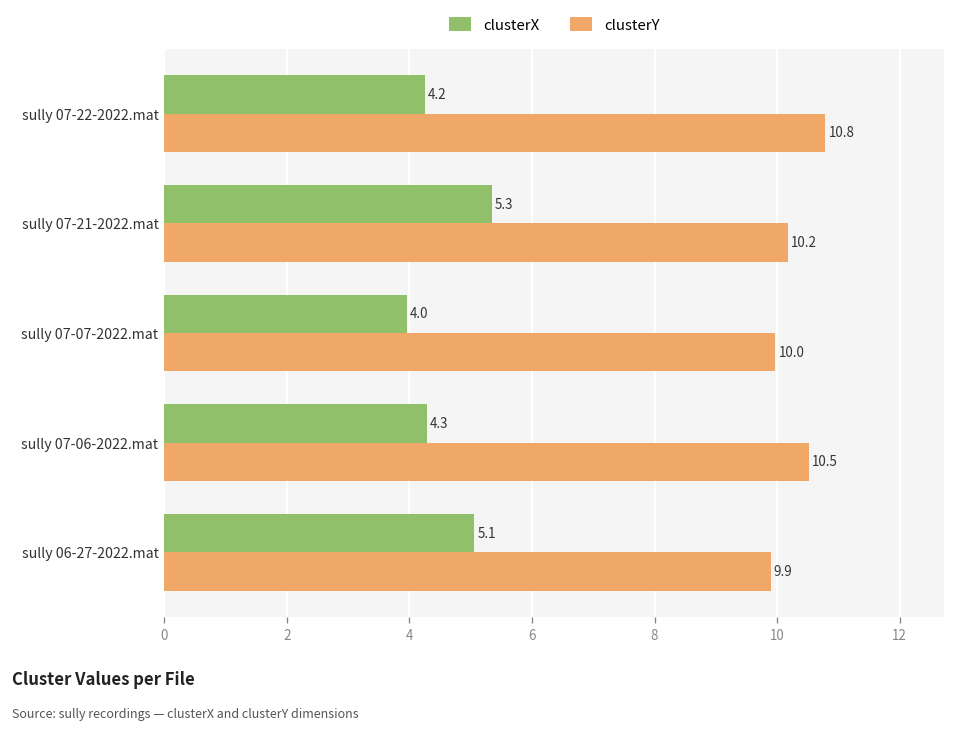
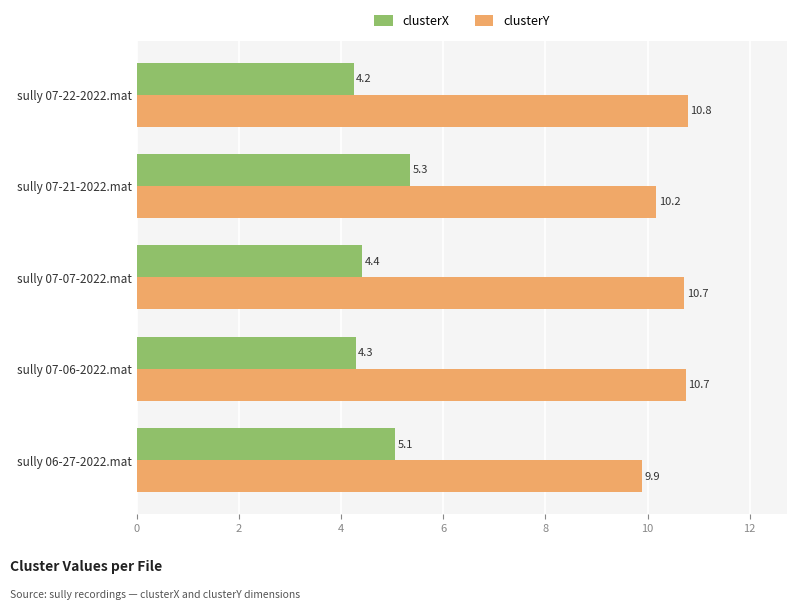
clusterX, sully 07-07-2022.mat: 4.0 -> 4.4
clusterY, sully 07-07-2022.mat: 10.0 -> 10.7
clusterY, sully 07-06-2022.mat: 10.5 -> 10.7
